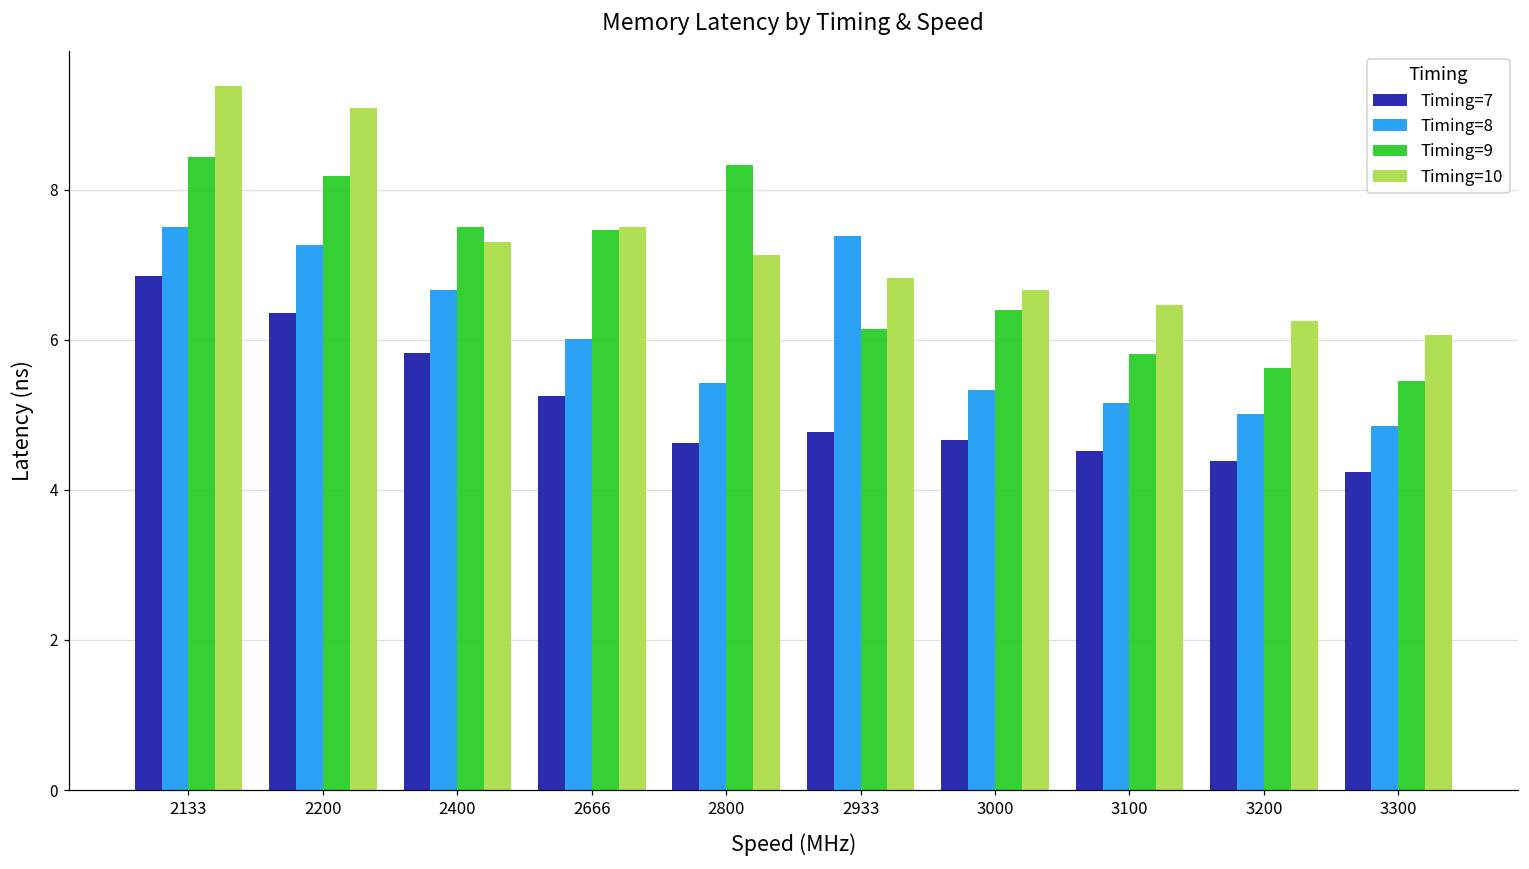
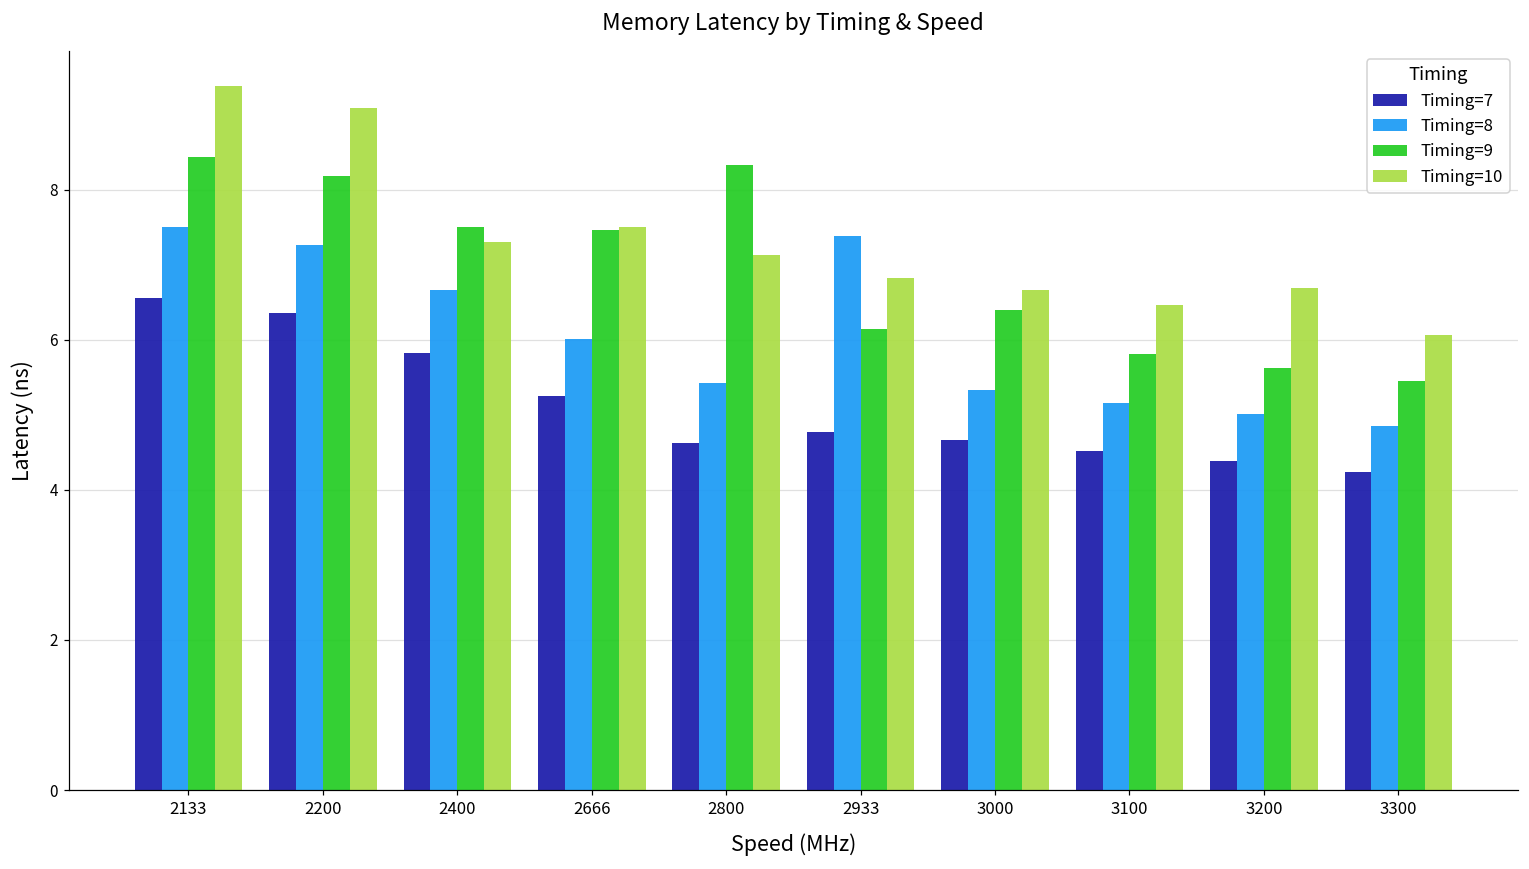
Timing=7, 2133: 6.9 -> 6.6
Timing=10, 3200: 6.3 -> 6.7
